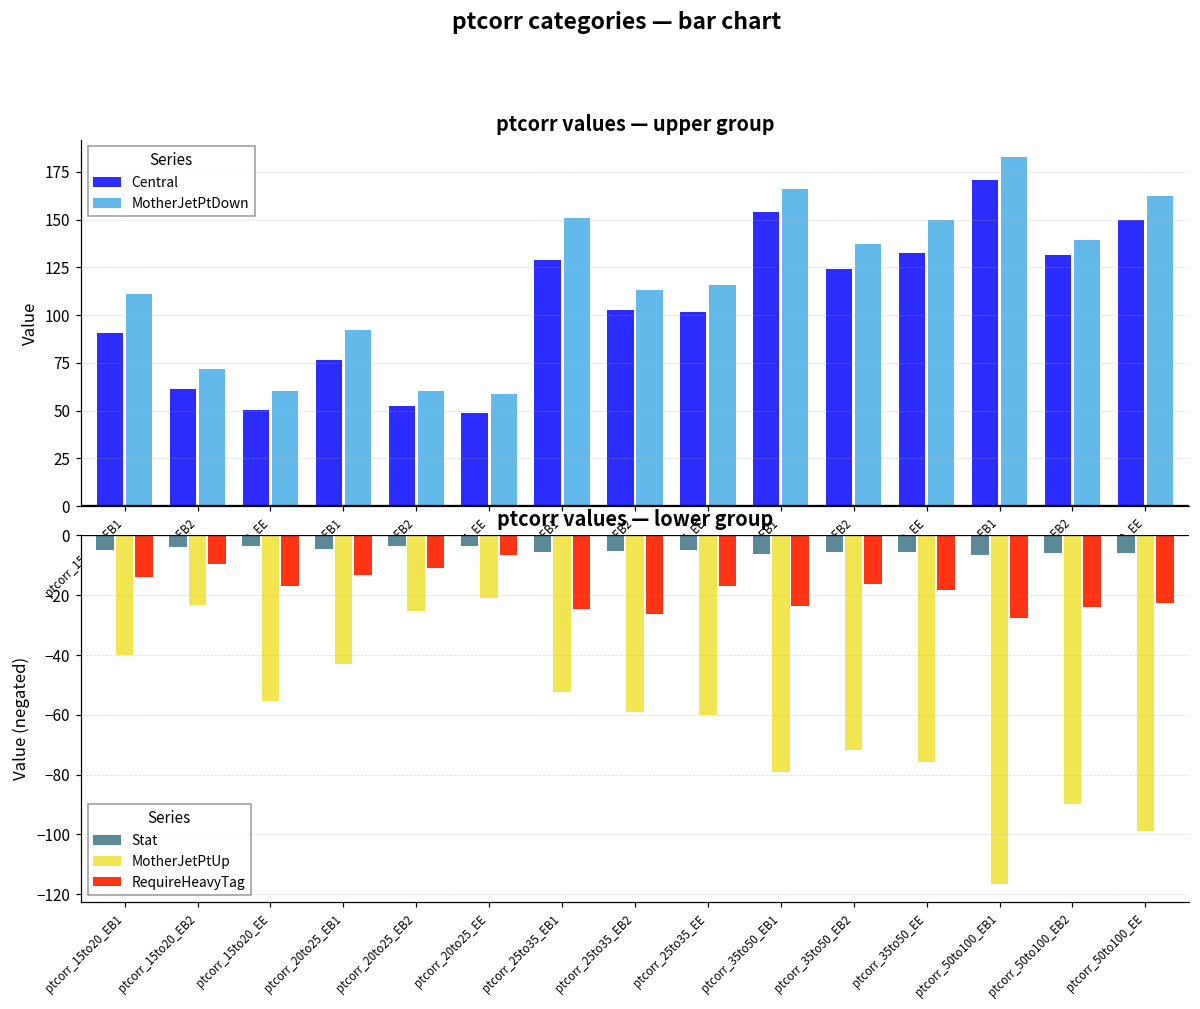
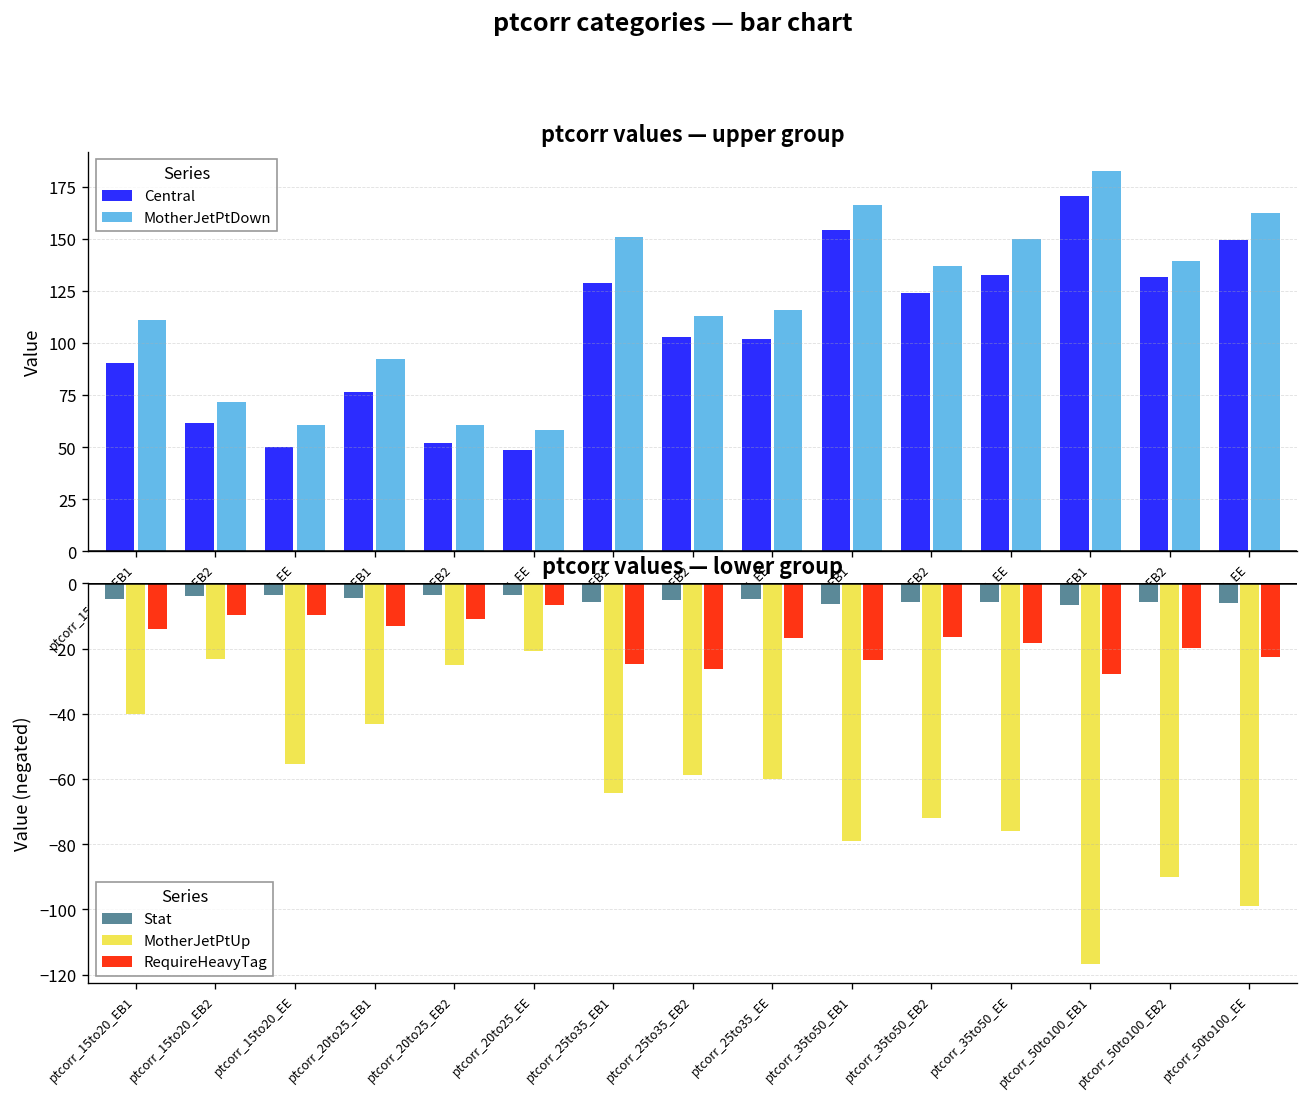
ptcorr values — lower group, RequireHeavyTag, ptcorr_15to20_EE: -17 -> -10
ptcorr values — lower group, MotherJetPtUp, ptcorr_25to35_EB1: -52 -> -64
ptcorr values — lower group, RequireHeavyTag, ptcorr_50to100_EB2: -24 -> -20
